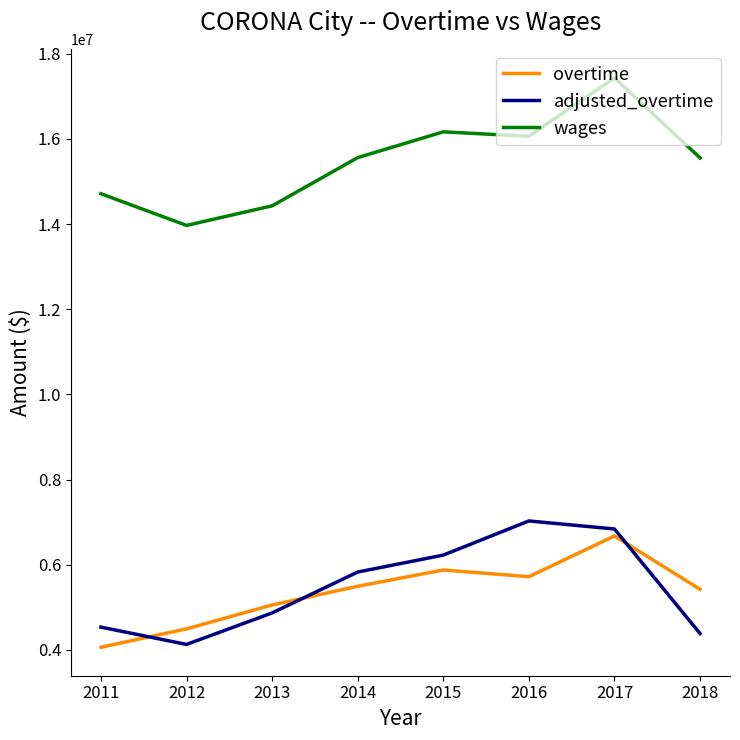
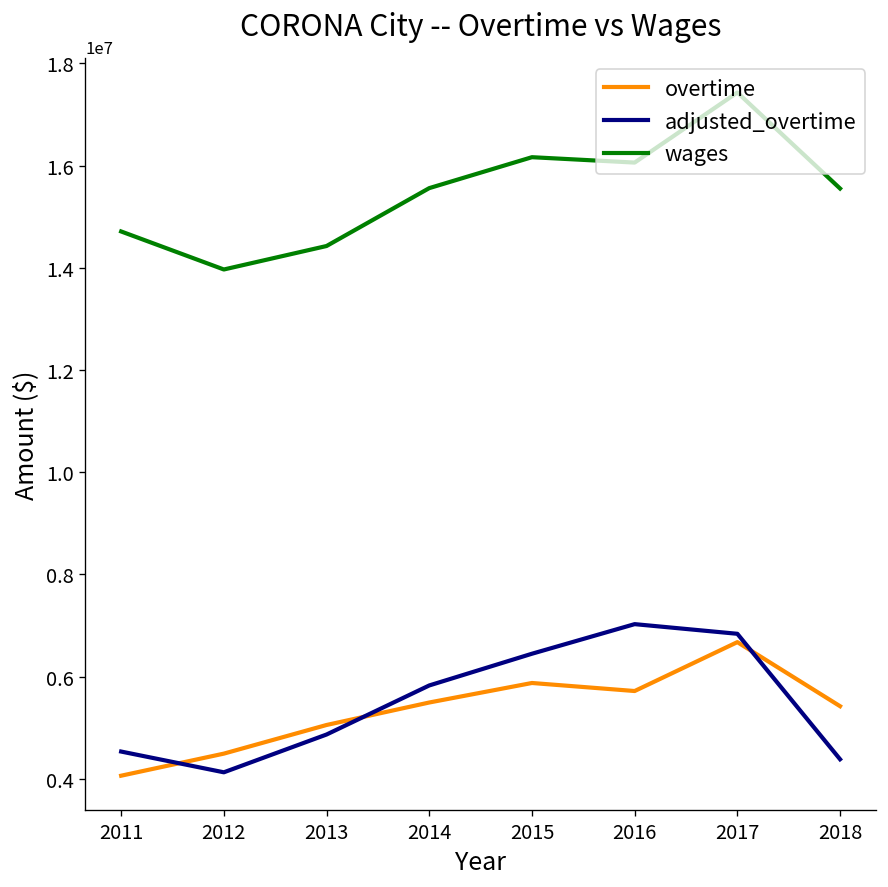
adjusted_overtime, 2015: 6200000 -> 6400000
